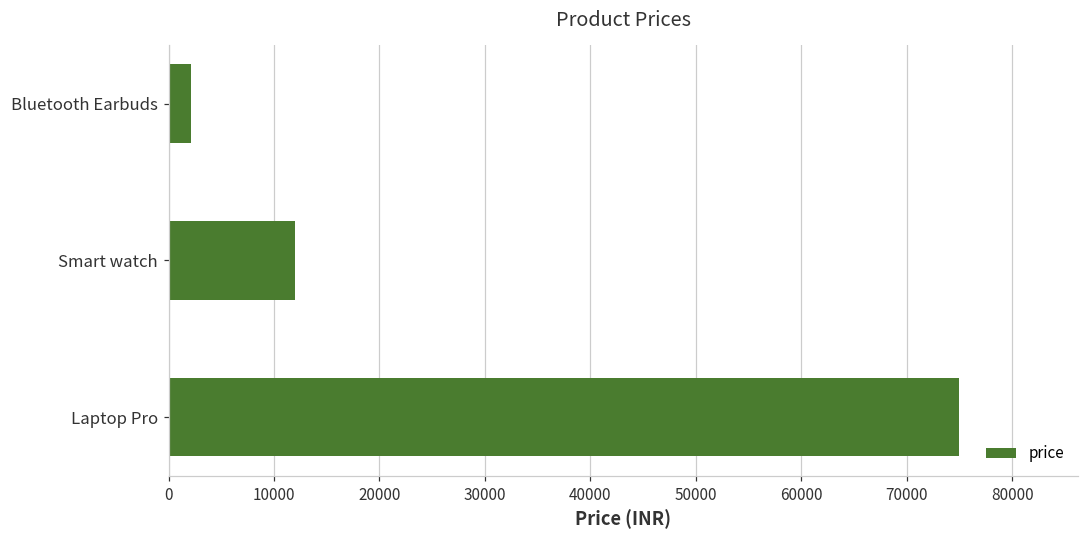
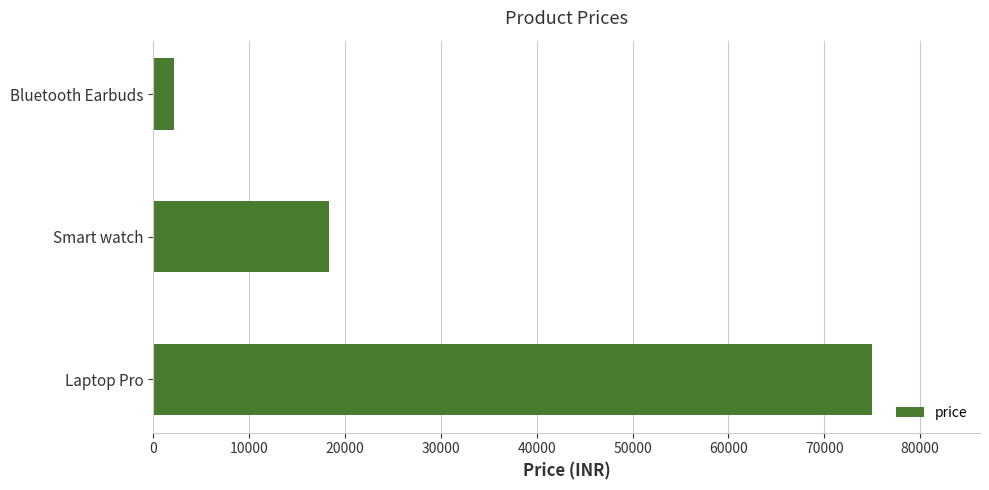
Smart watch: 12000 -> 18000
